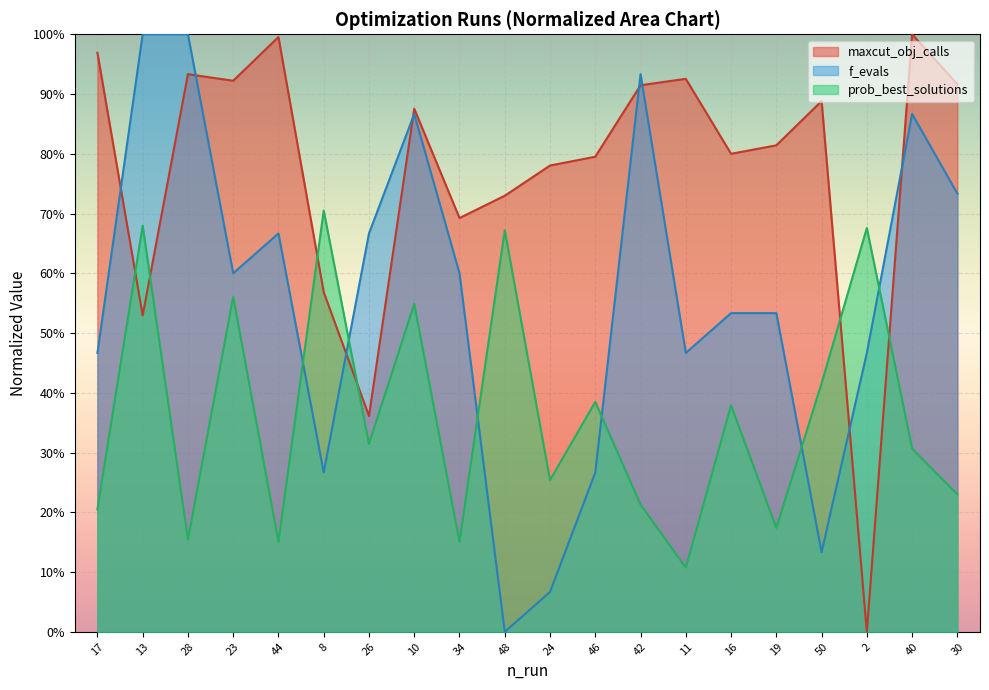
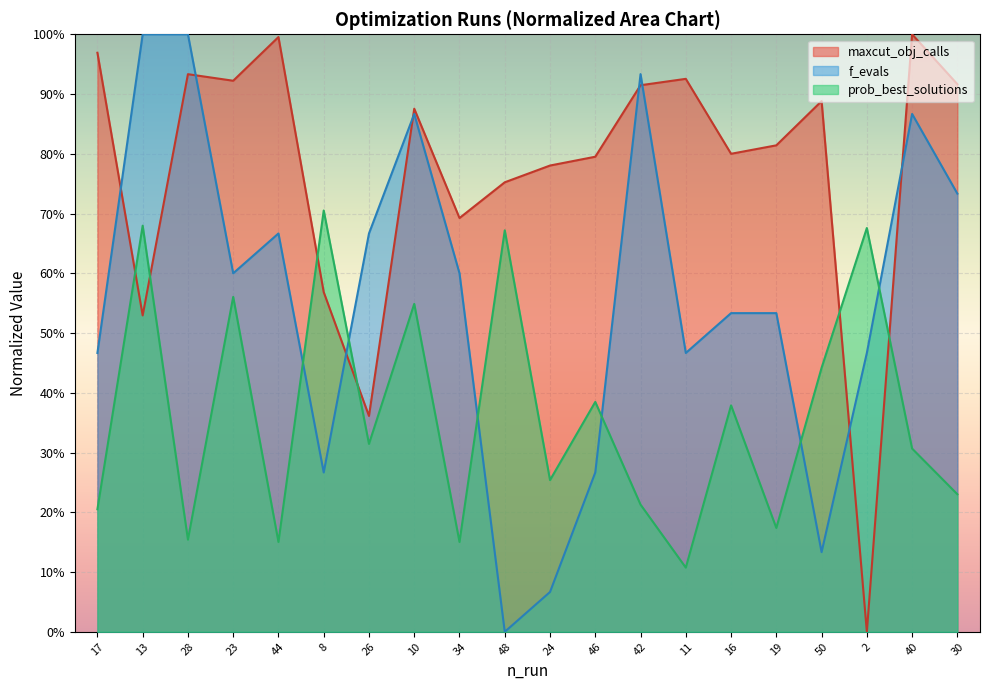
maxcut_obj_calls, 48: 73% -> 75%
prob_best_solutions, 50: 42% -> 44%
